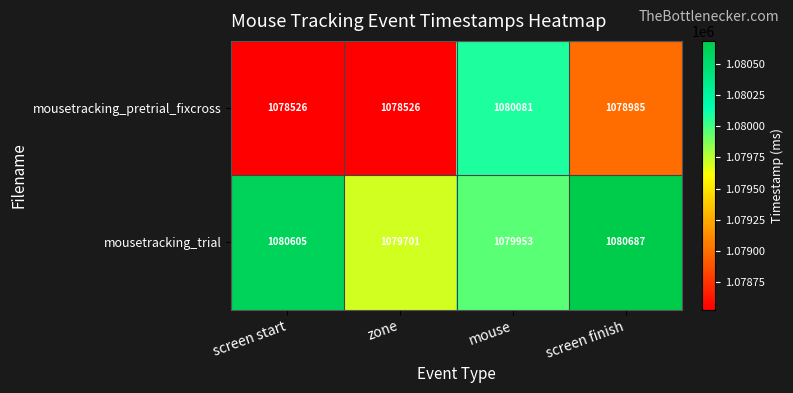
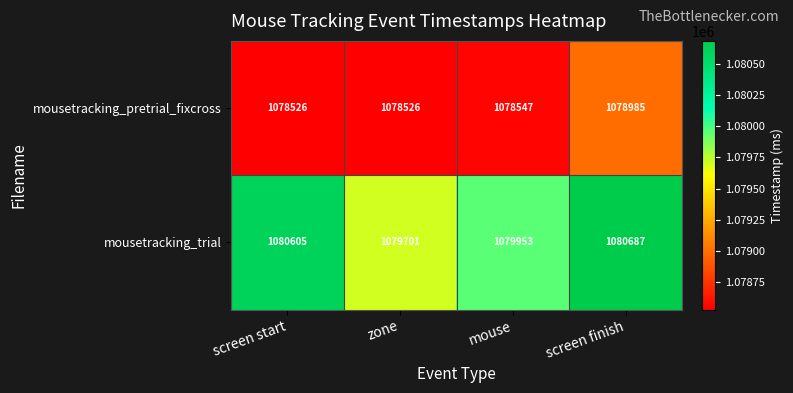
mousetracking_pretrial_fixcross, mouse: 1080081 -> 1078547
